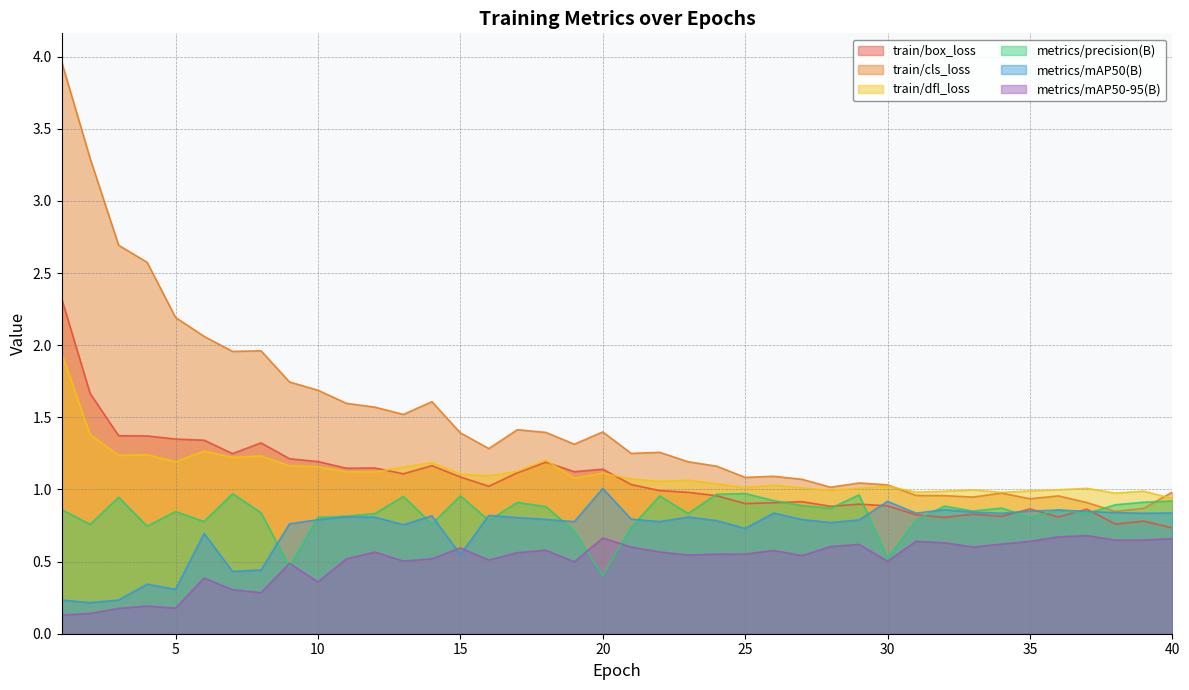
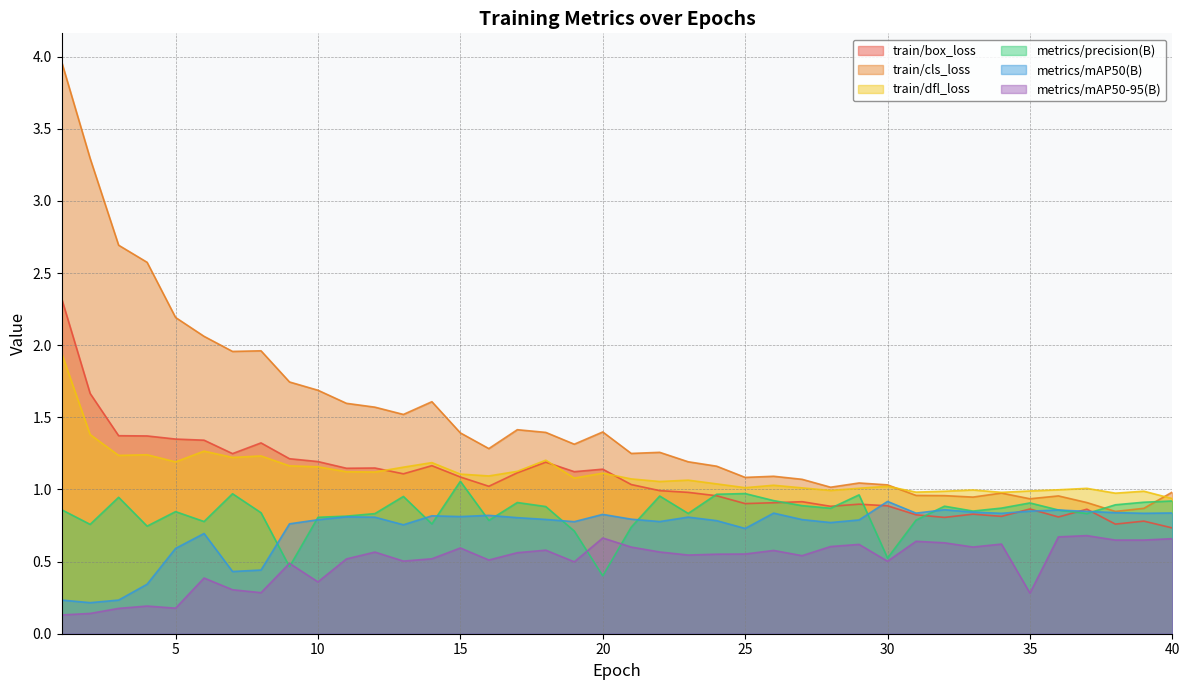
metrics/mAP50(B), 5: 0.31 -> 0.59
metrics/precision(B), 15: 0.96 -> 1.06
metrics/mAP50(B), 15: 0.55 -> 0.81
metrics/mAP50(B), 20: 1.01 -> 0.83
metrics/precision(B), 35: 0.81 -> 0.91
metrics/mAP50-95(B), 35: 0.64 -> 0.28
